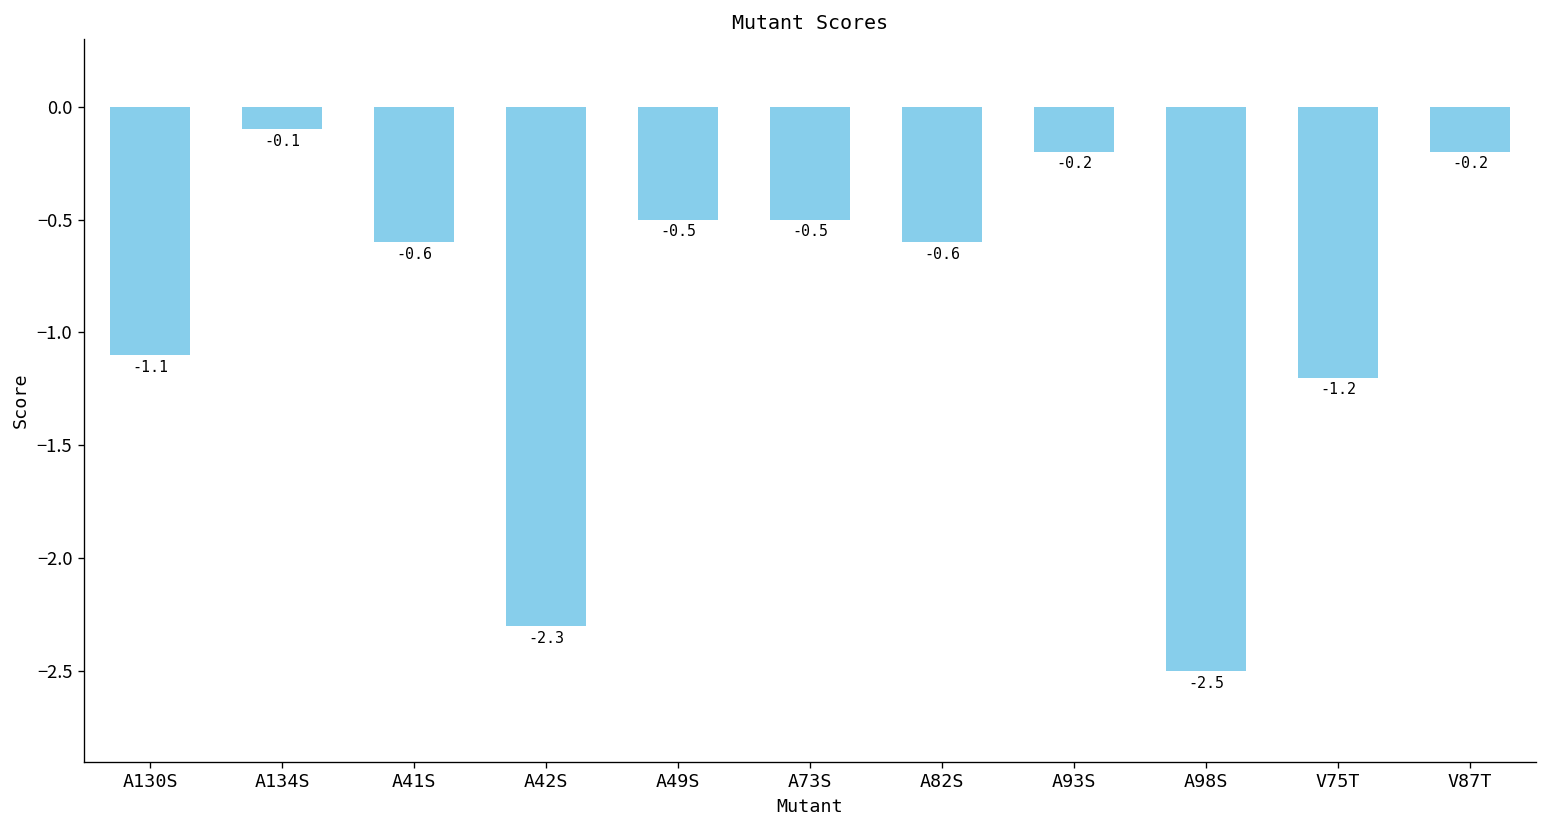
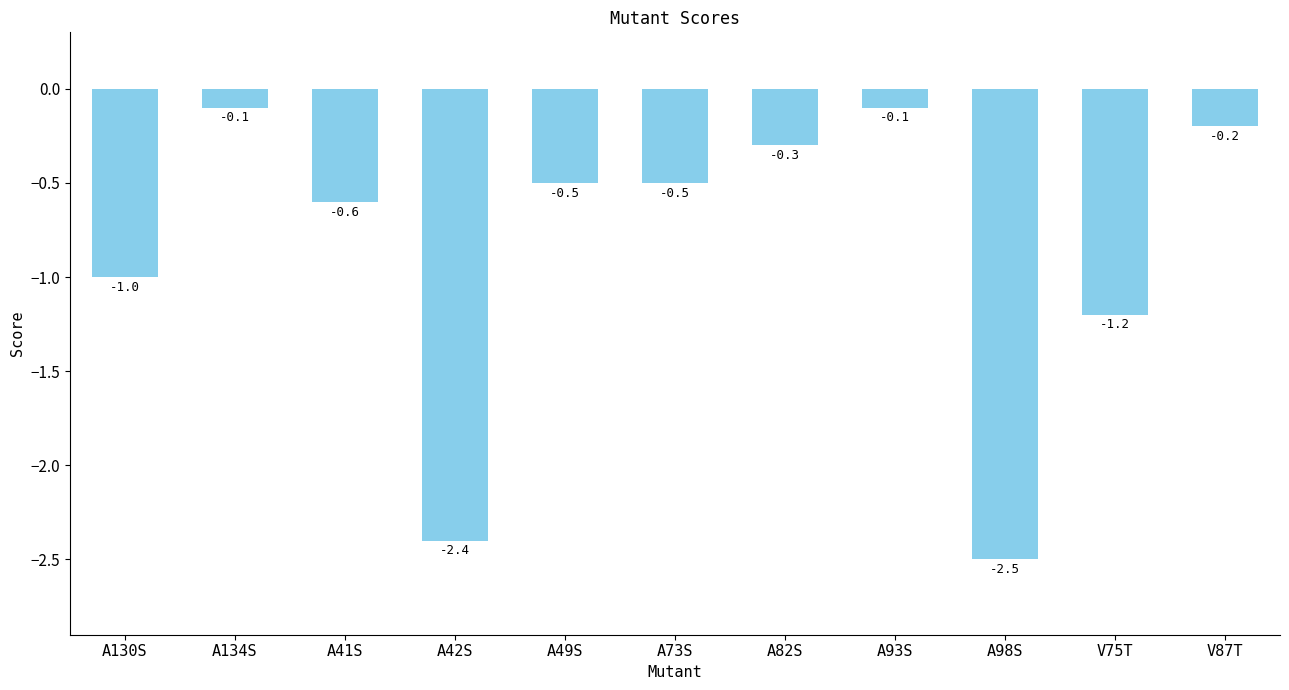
A130S: -1.1 -> -1.0
A42S: -2.3 -> -2.4
A82S: -0.6 -> -0.3
A93S: -0.2 -> -0.1
